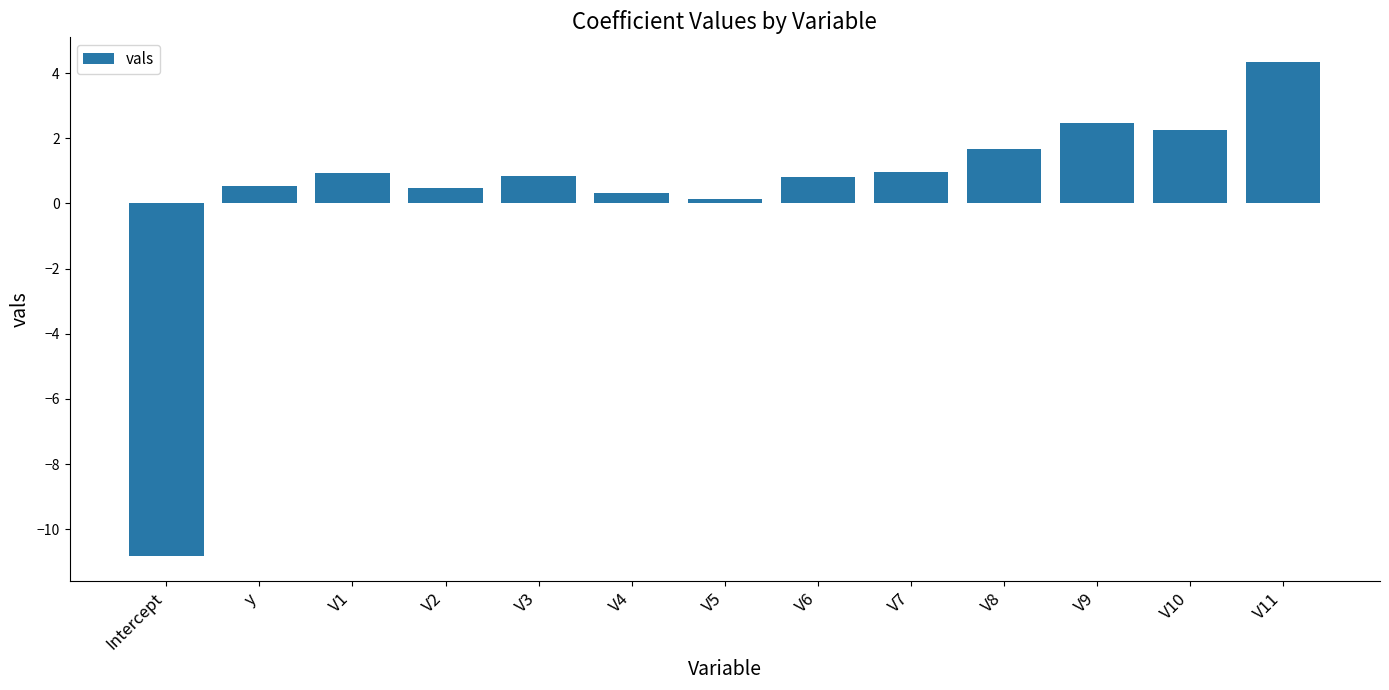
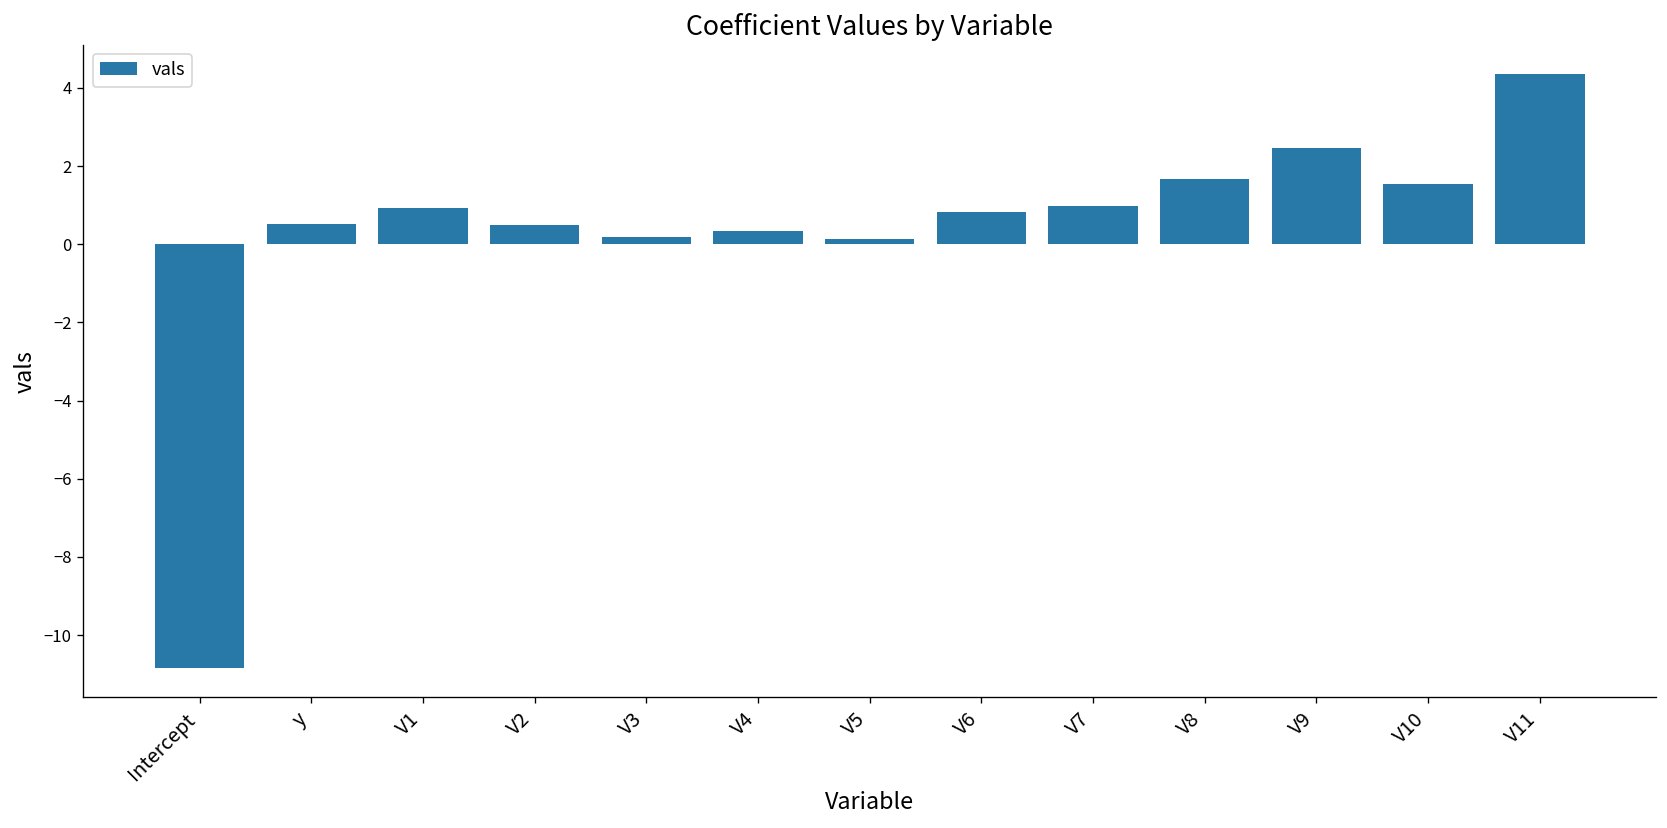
V3: 0.8 -> 0.2
V10: 2.2 -> 1.5
